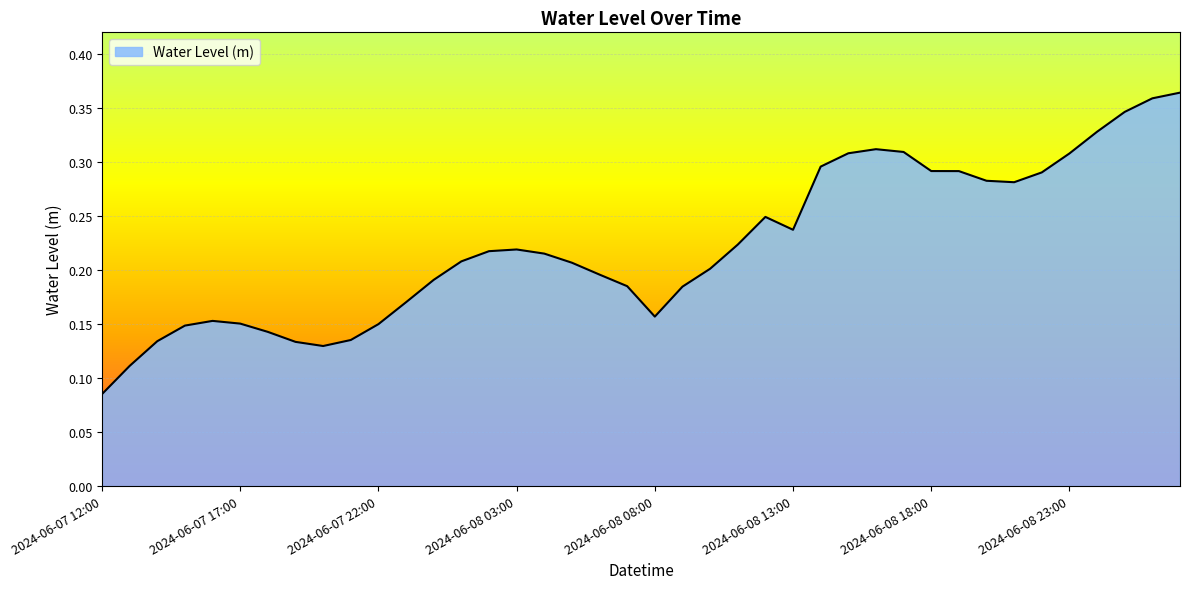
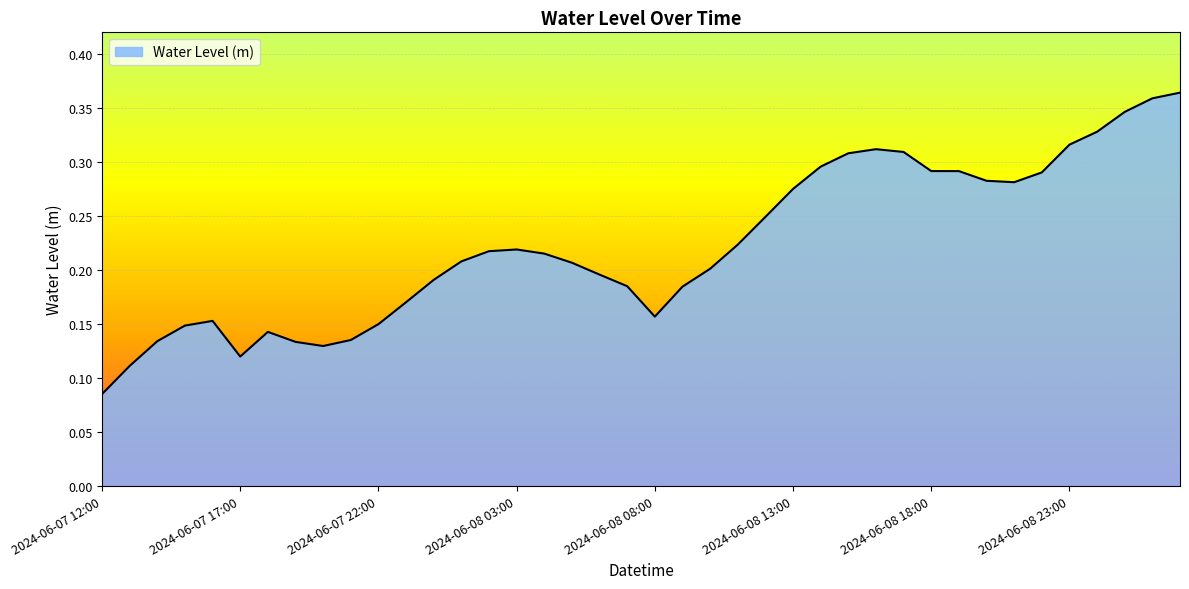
2024-06-07 17:00: 0.150 -> 0.120
2024-06-08 13:00: 0.237 -> 0.275
2024-06-08 23:00: 0.308 -> 0.316
